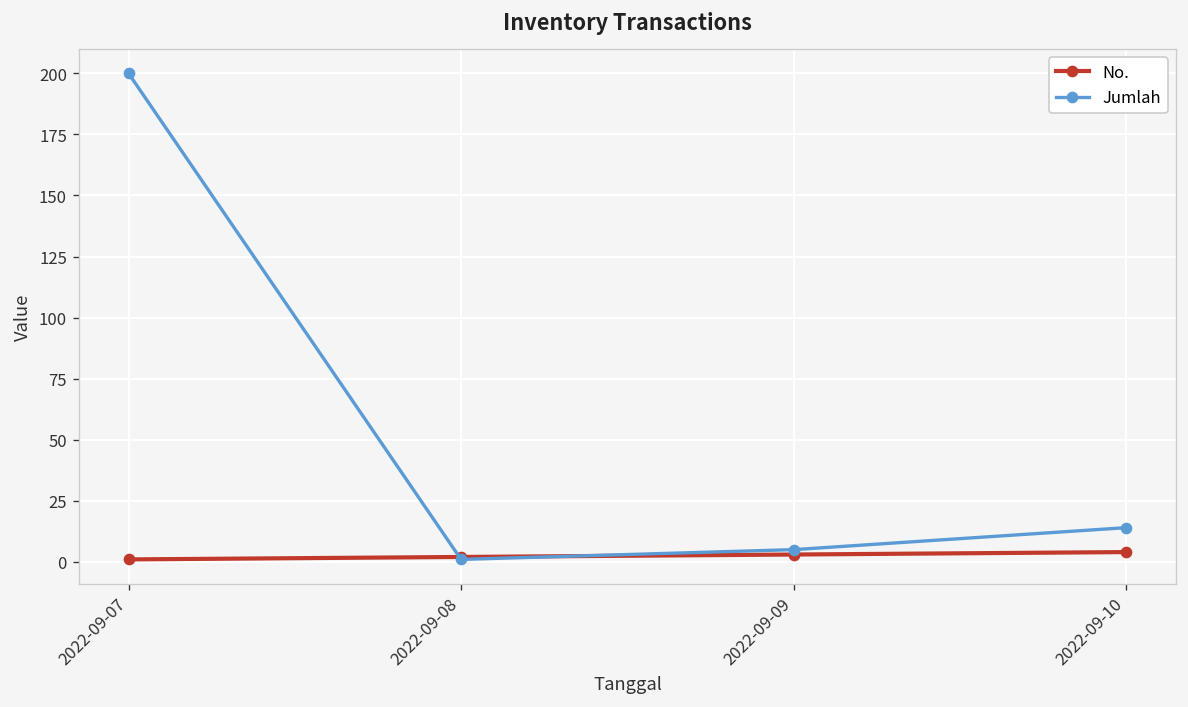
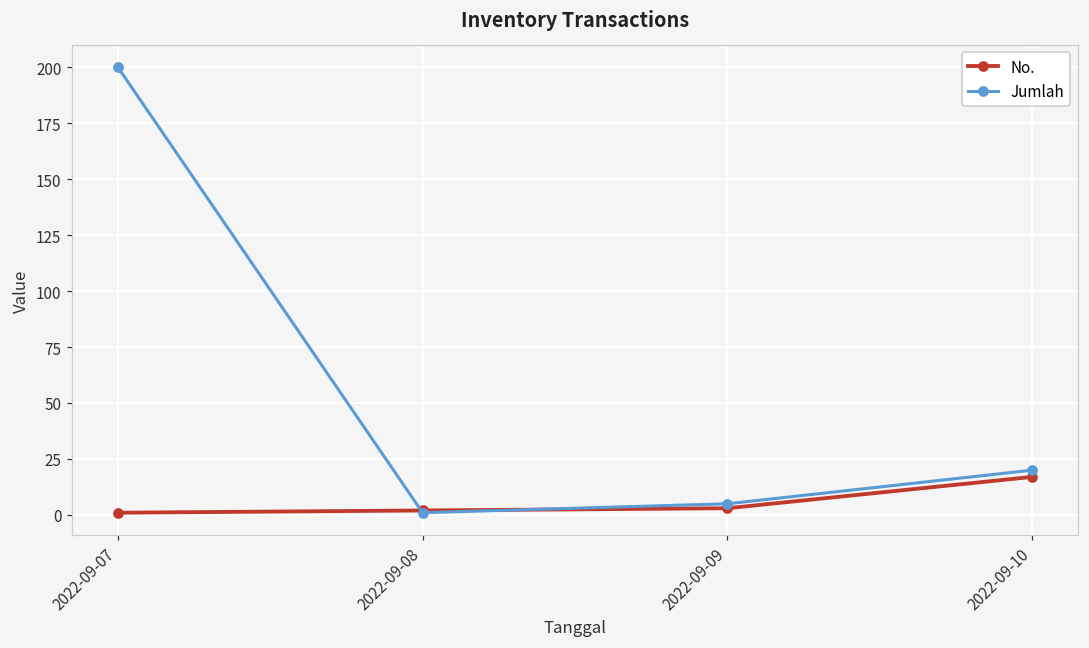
No., 2022-09-10: 4 -> 17
Jumlah, 2022-09-10: 14 -> 20
